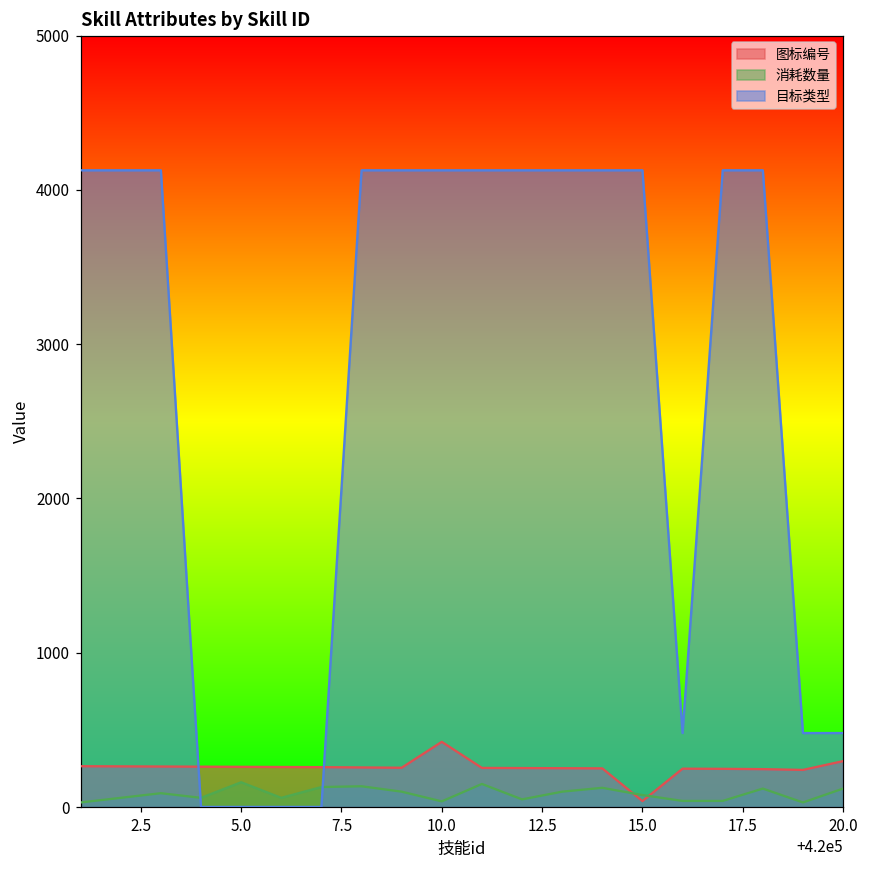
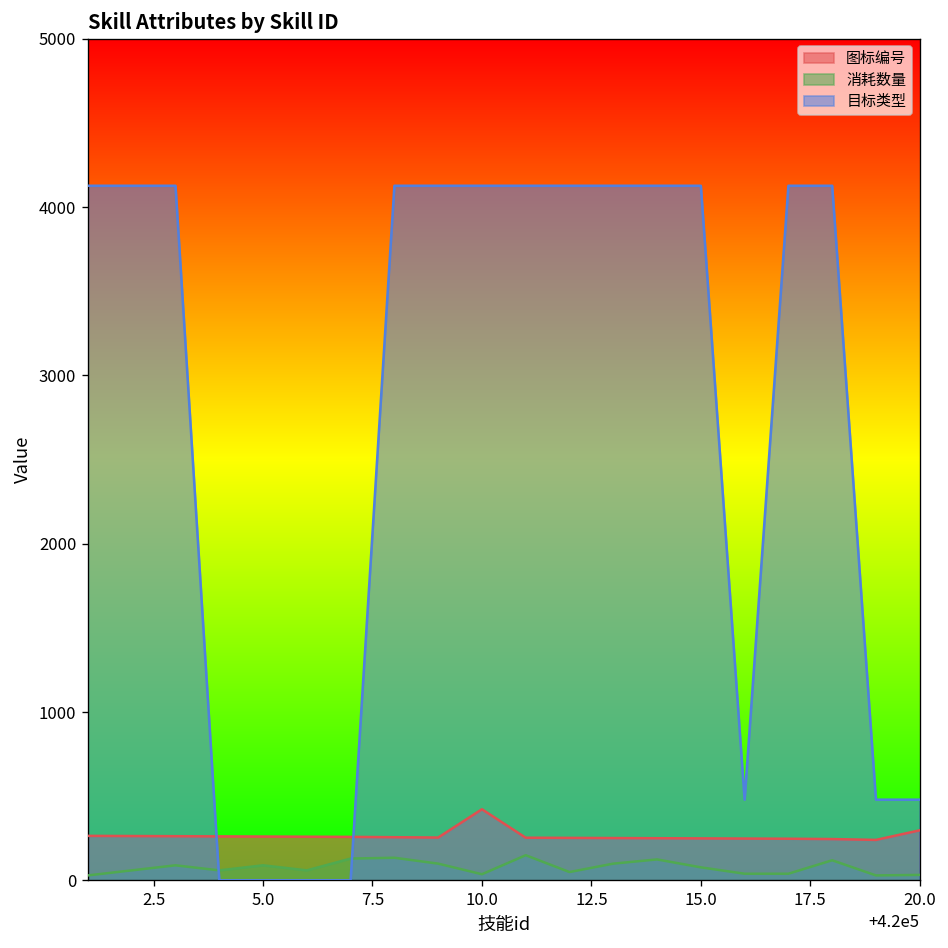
消耗数量, 5.0: 160 -> 90
图标编号, 15.0: 40 -> 250
消耗数量, 20.0: 120 -> 30
